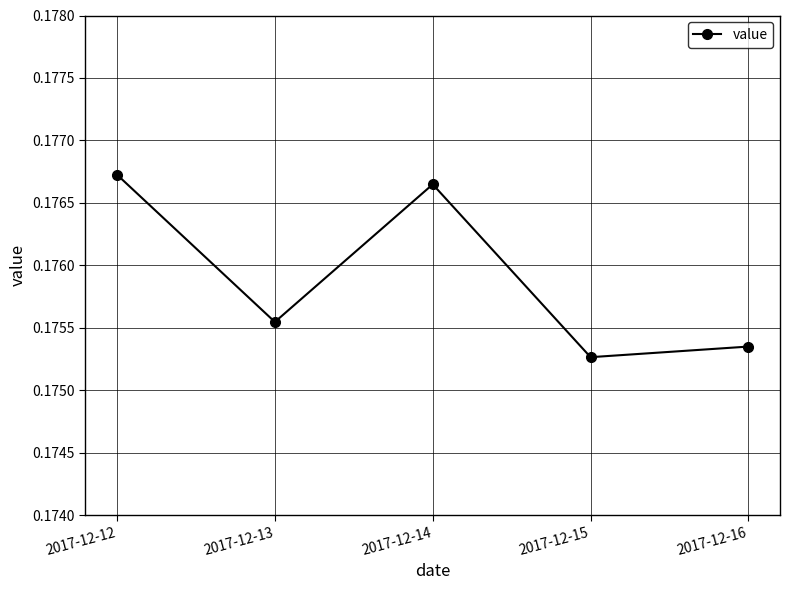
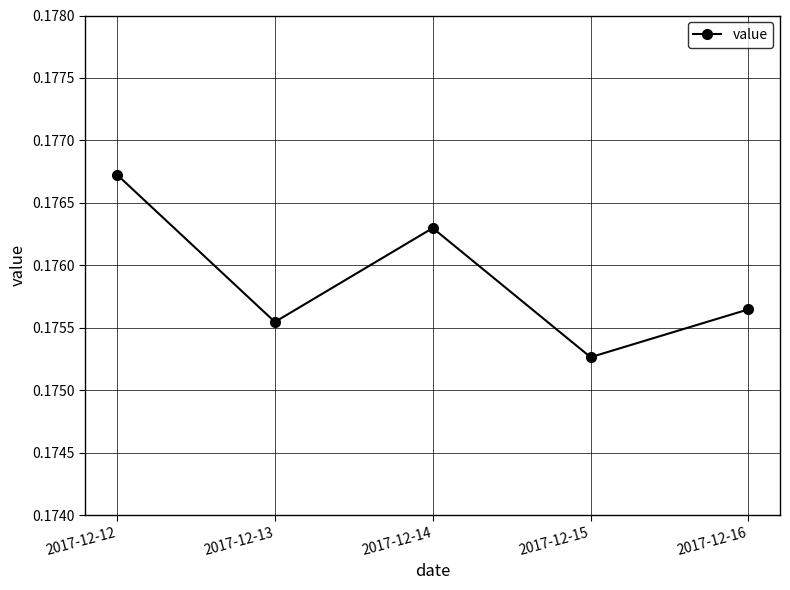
2017-12-14: 0.17665 -> 0.17630
2017-12-16: 0.17535 -> 0.17565
